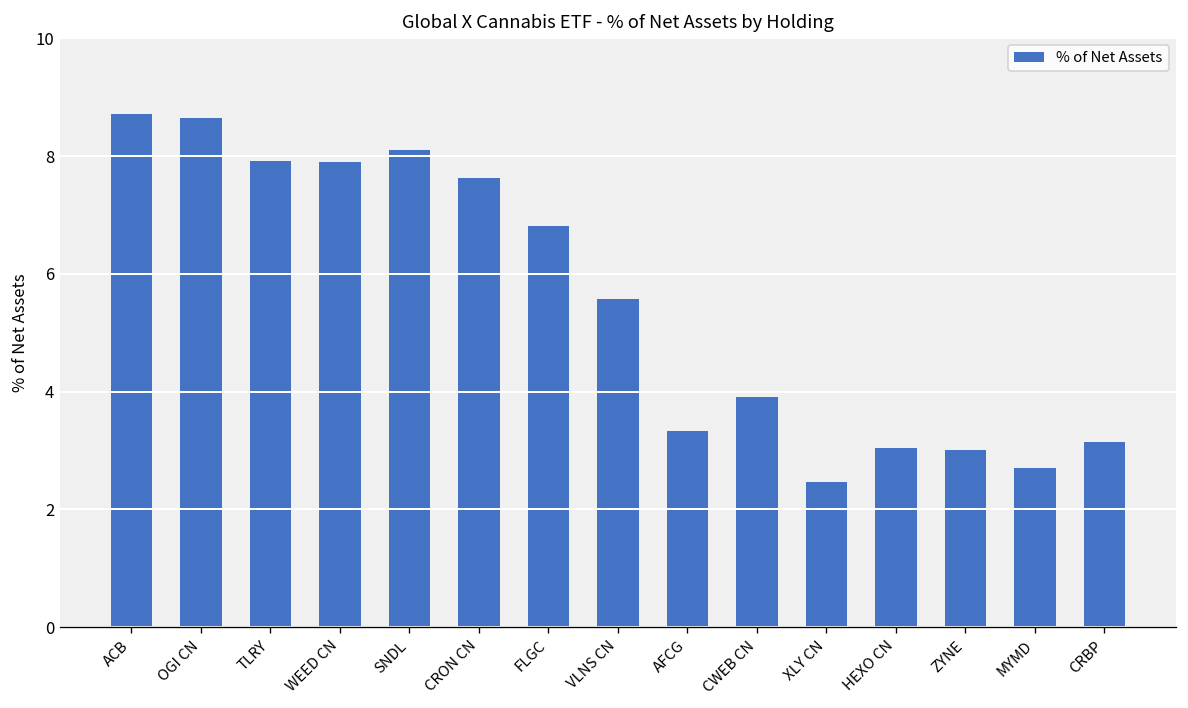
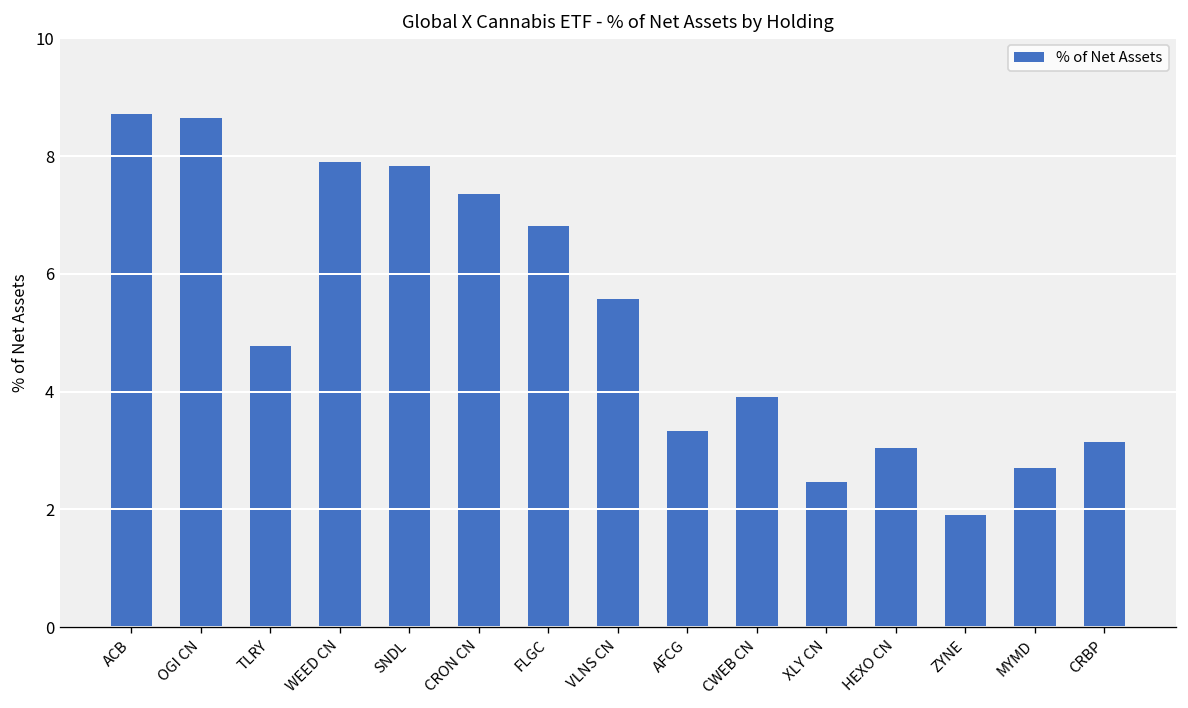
TLRY: 7.9 -> 4.8
SNDL: 8.1 -> 7.8
CRON CN: 7.6 -> 7.4
ZYNE: 3.0 -> 1.9
